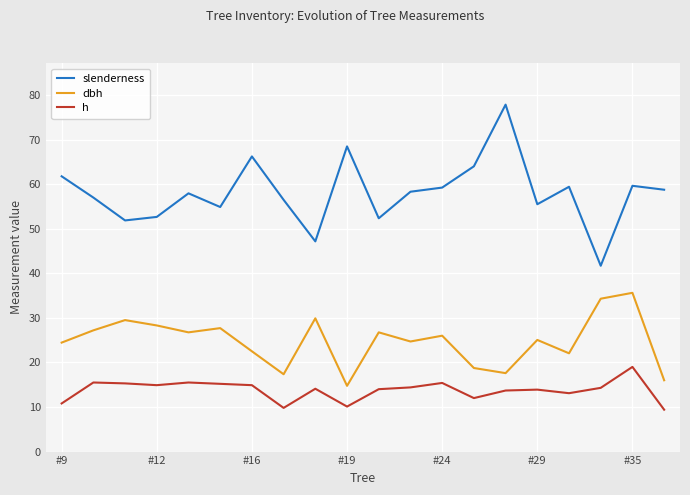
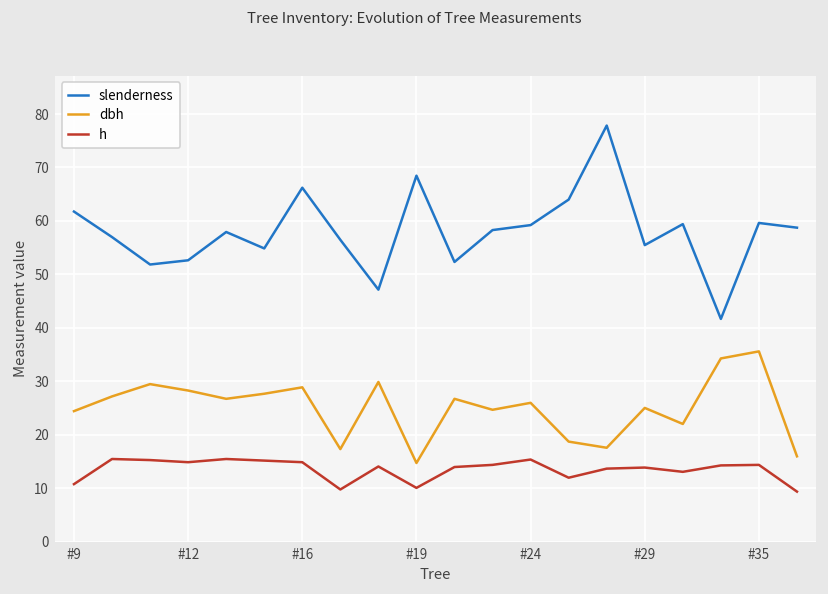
dbh, #16: 23 -> 29
h, #35: 19 -> 14
